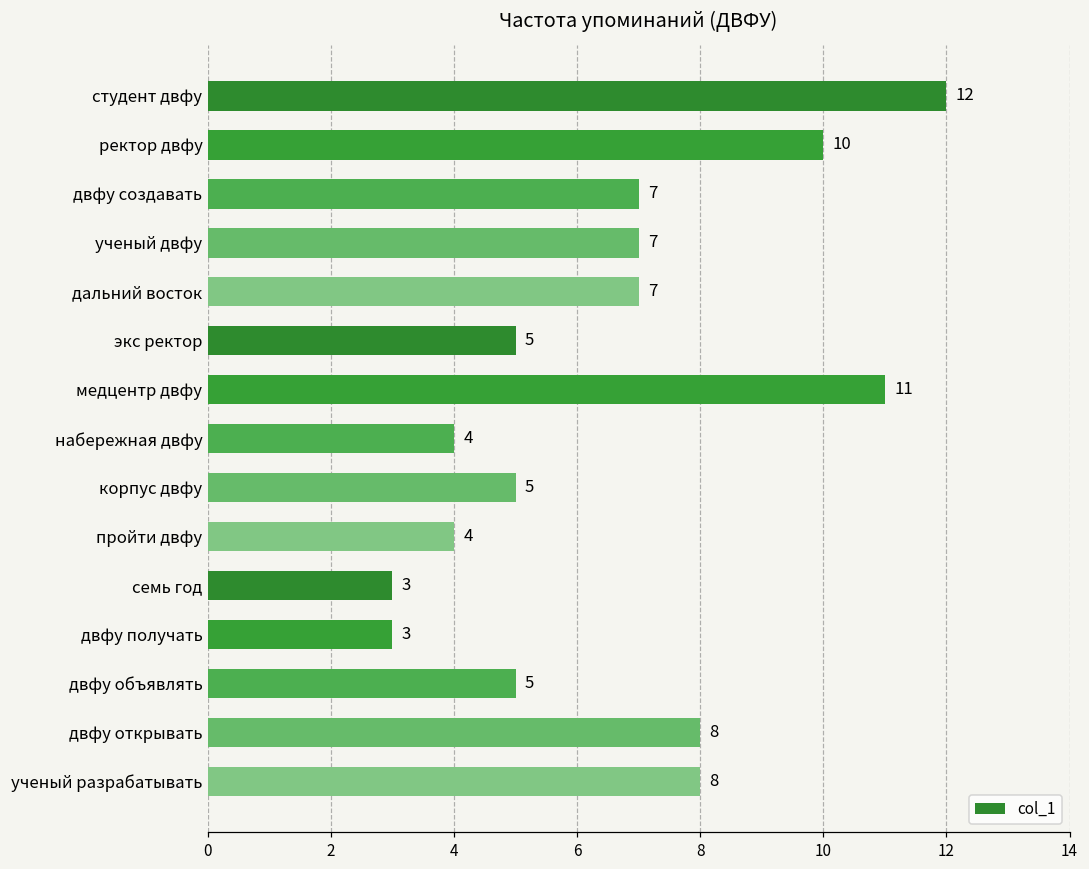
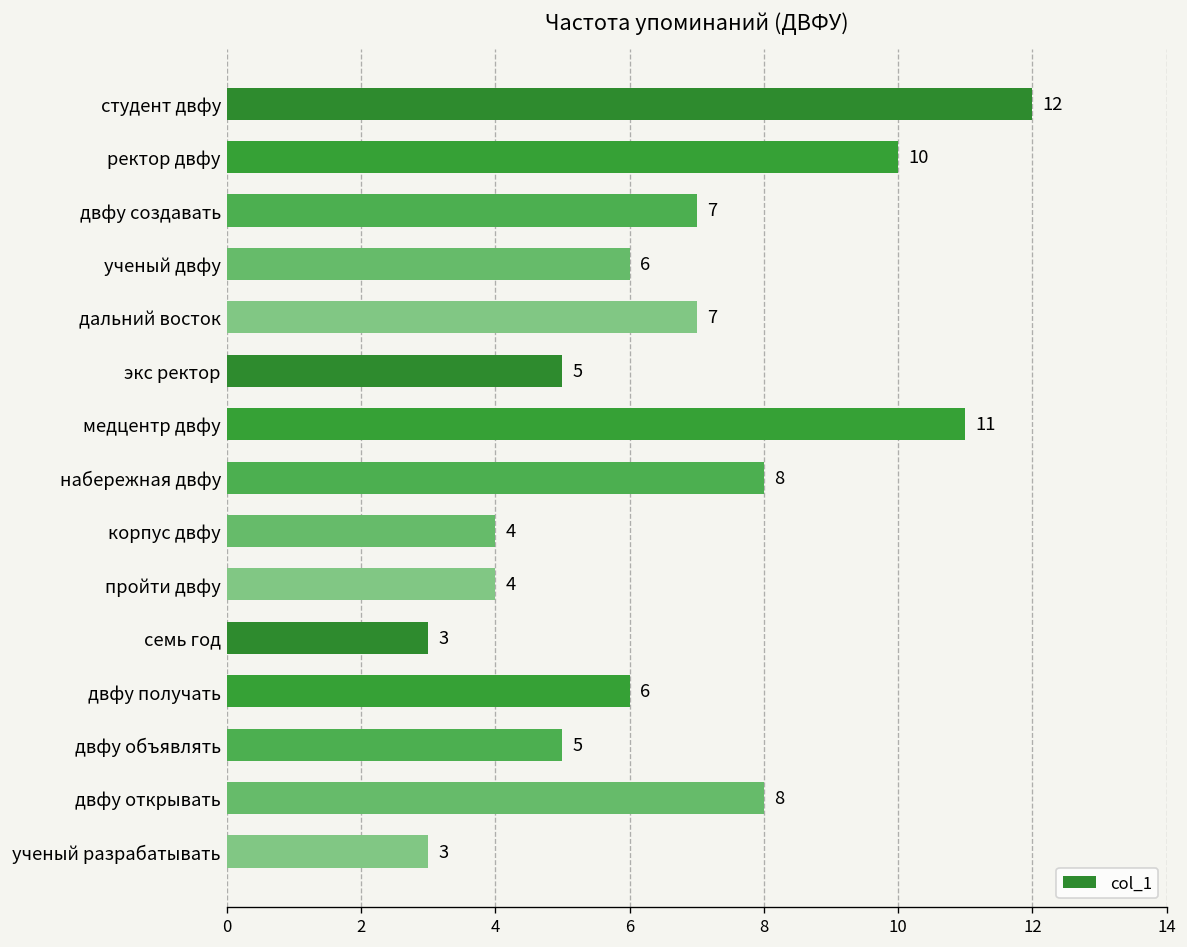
ученый двфу: 7 -> 6
набережная двфу: 4 -> 8
корпус двфу: 5 -> 4
двфу получать: 3 -> 6
ученый разрабатывать: 8 -> 3
